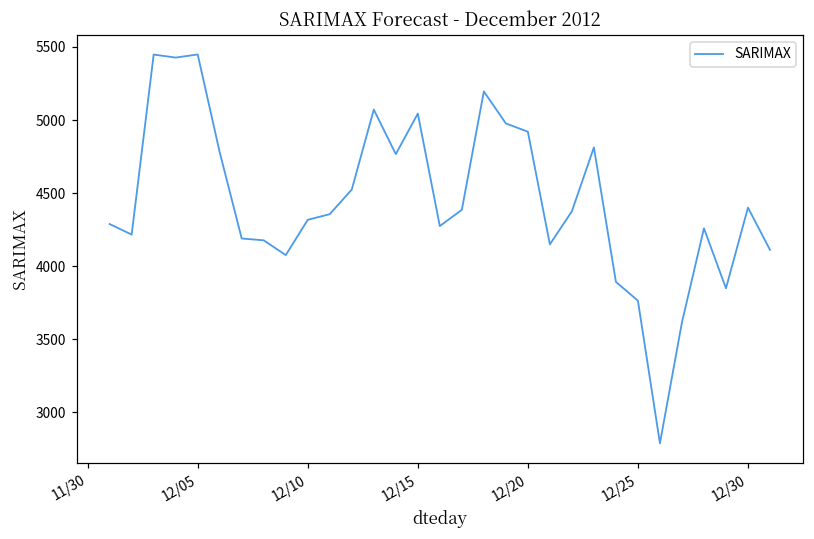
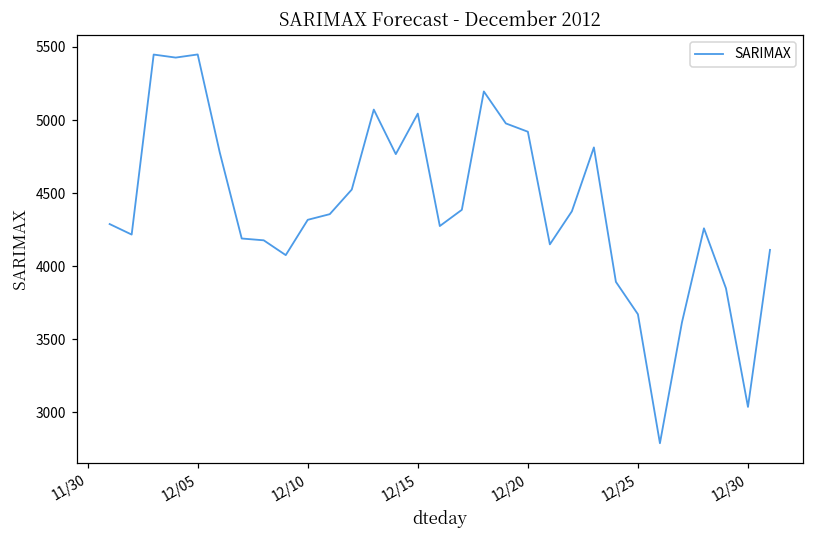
12/25: 3760 -> 3670
12/30: 4400 -> 3040
